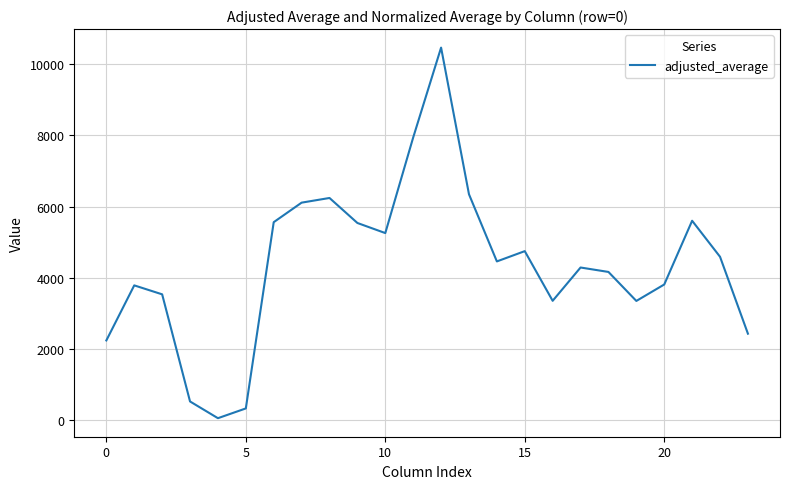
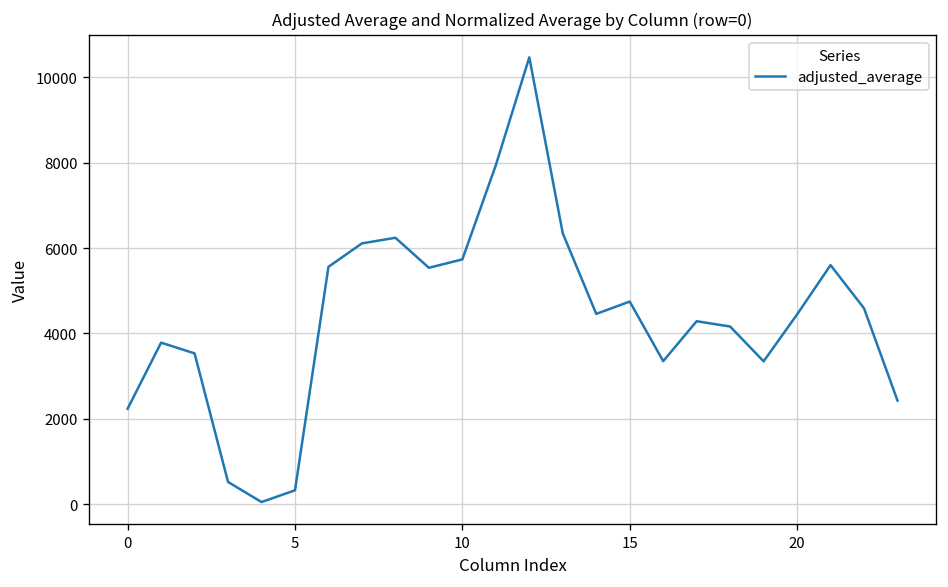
10: 5300 -> 5700
20: 3800 -> 4400
